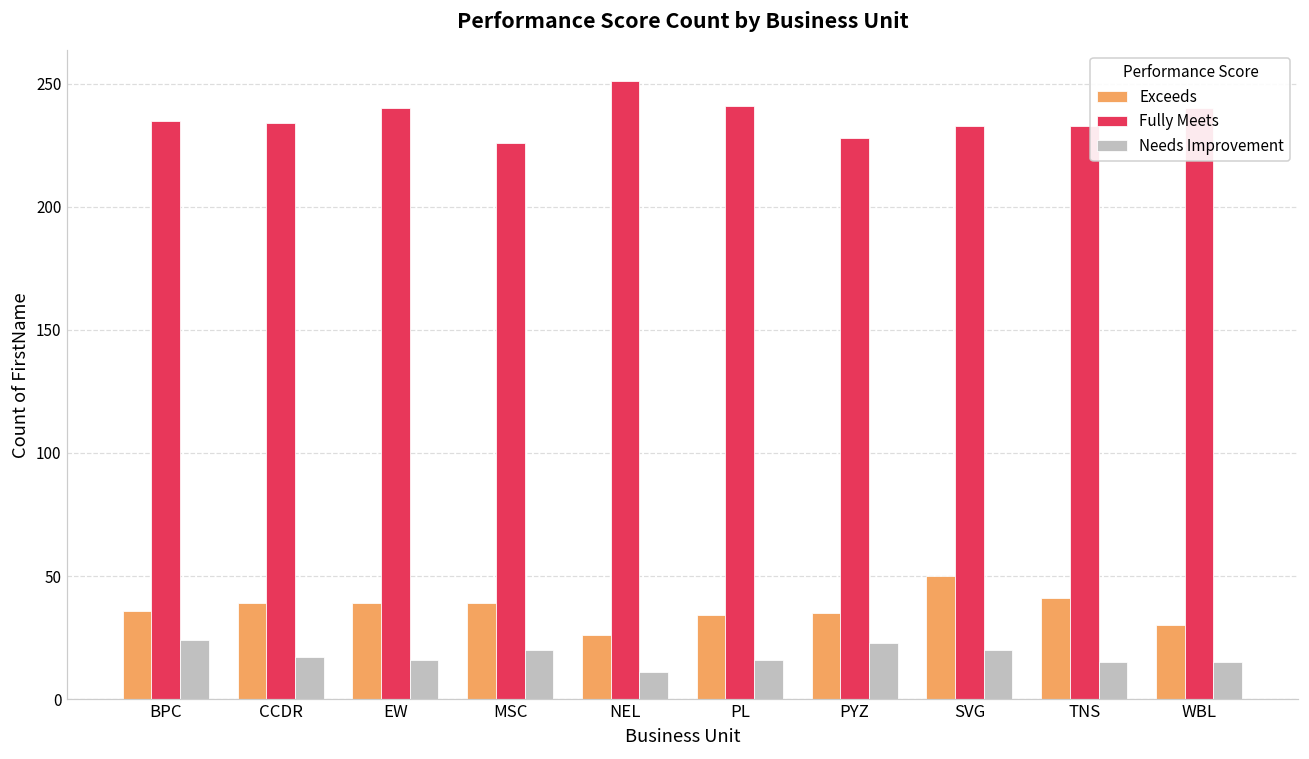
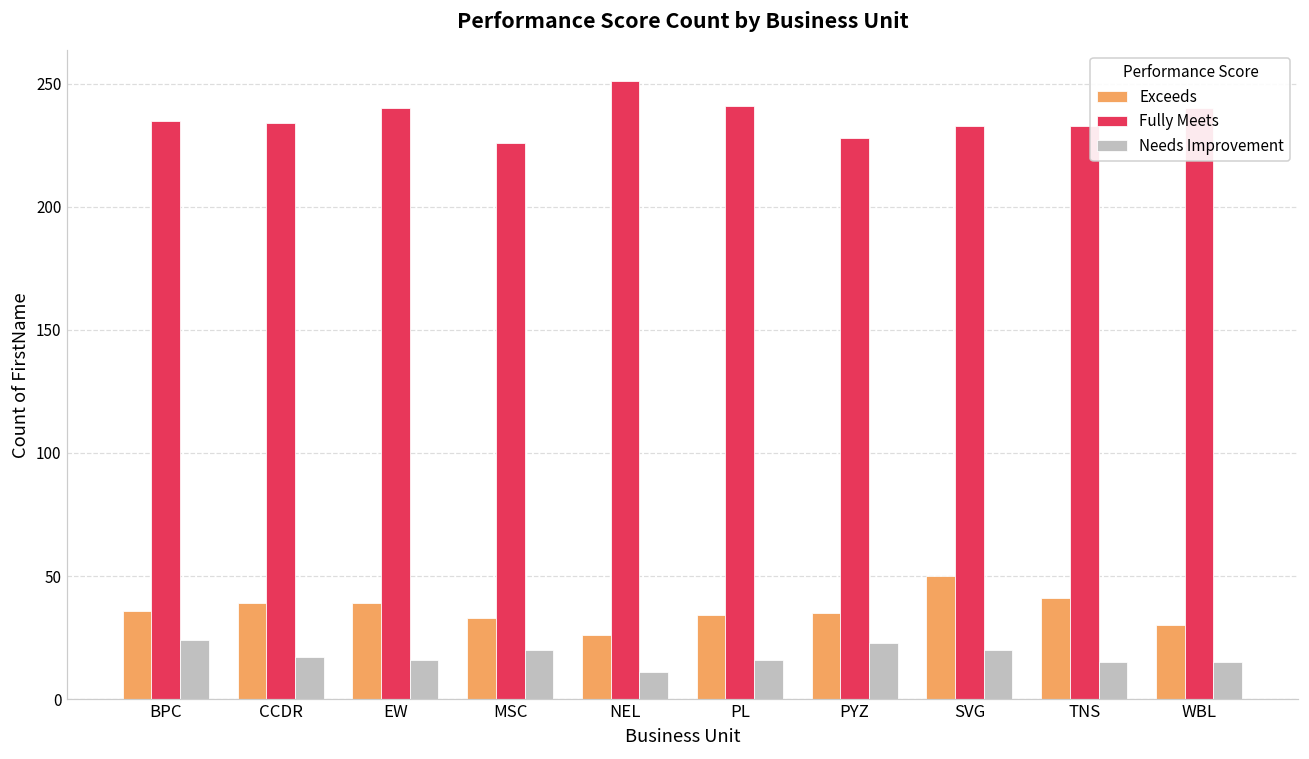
Exceeds, MSC: 39 -> 33
